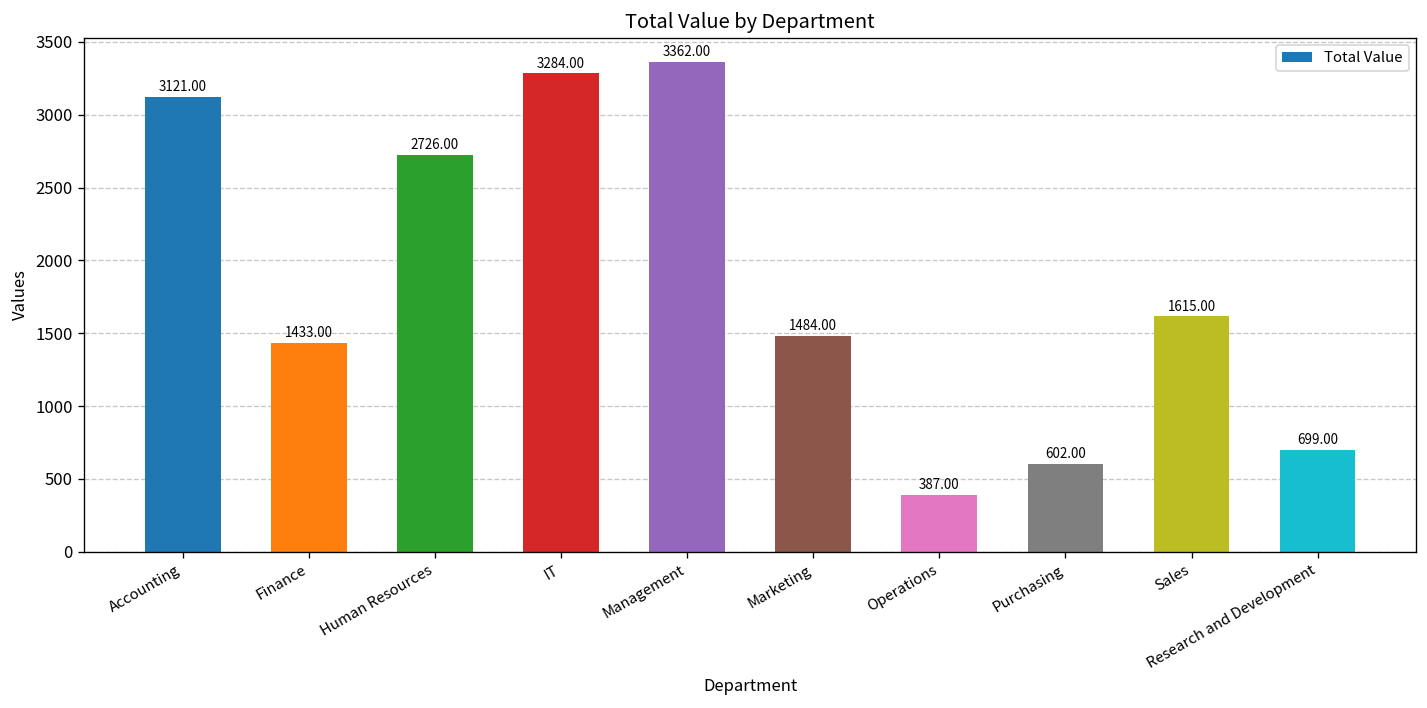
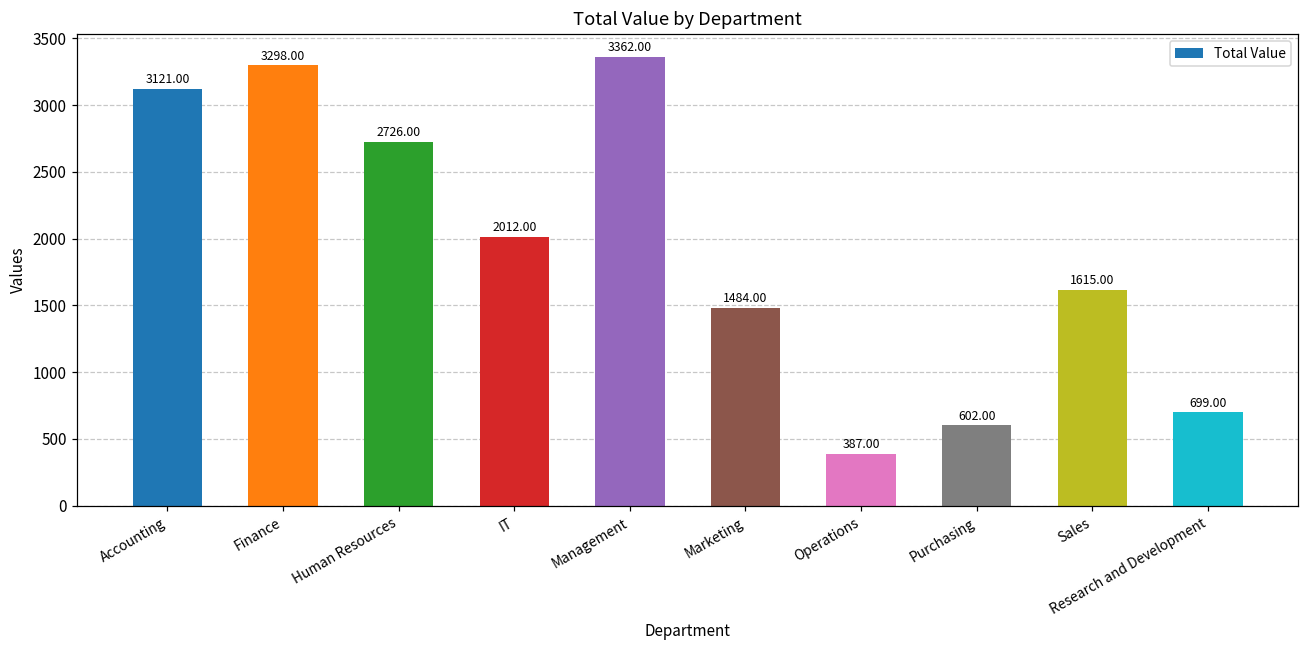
Finance: 1433.00 -> 3298.00
IT: 3284.00 -> 2012.00
